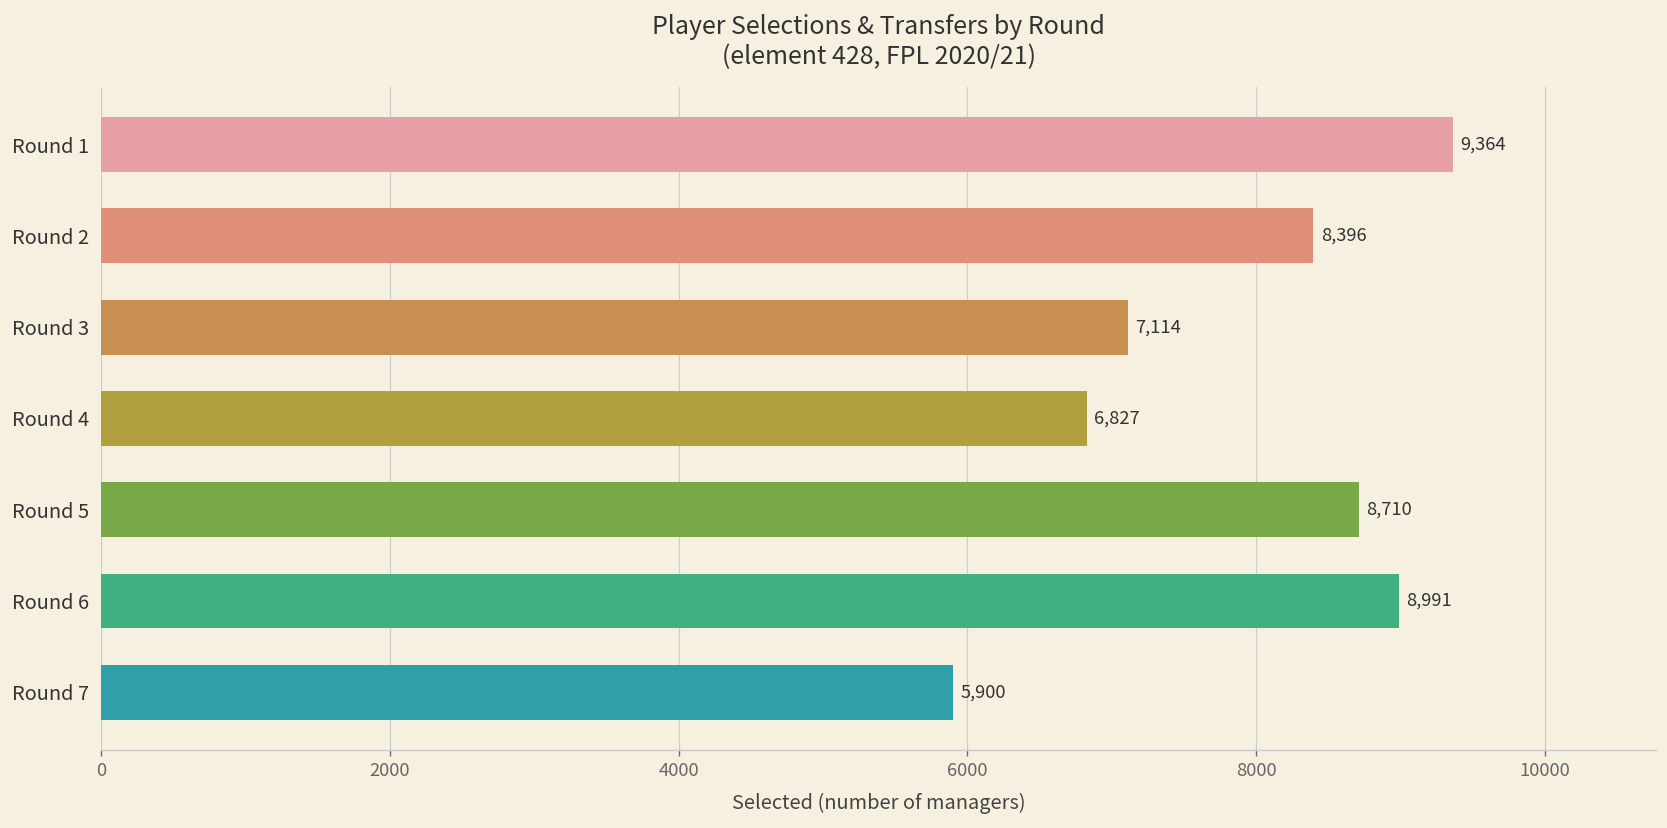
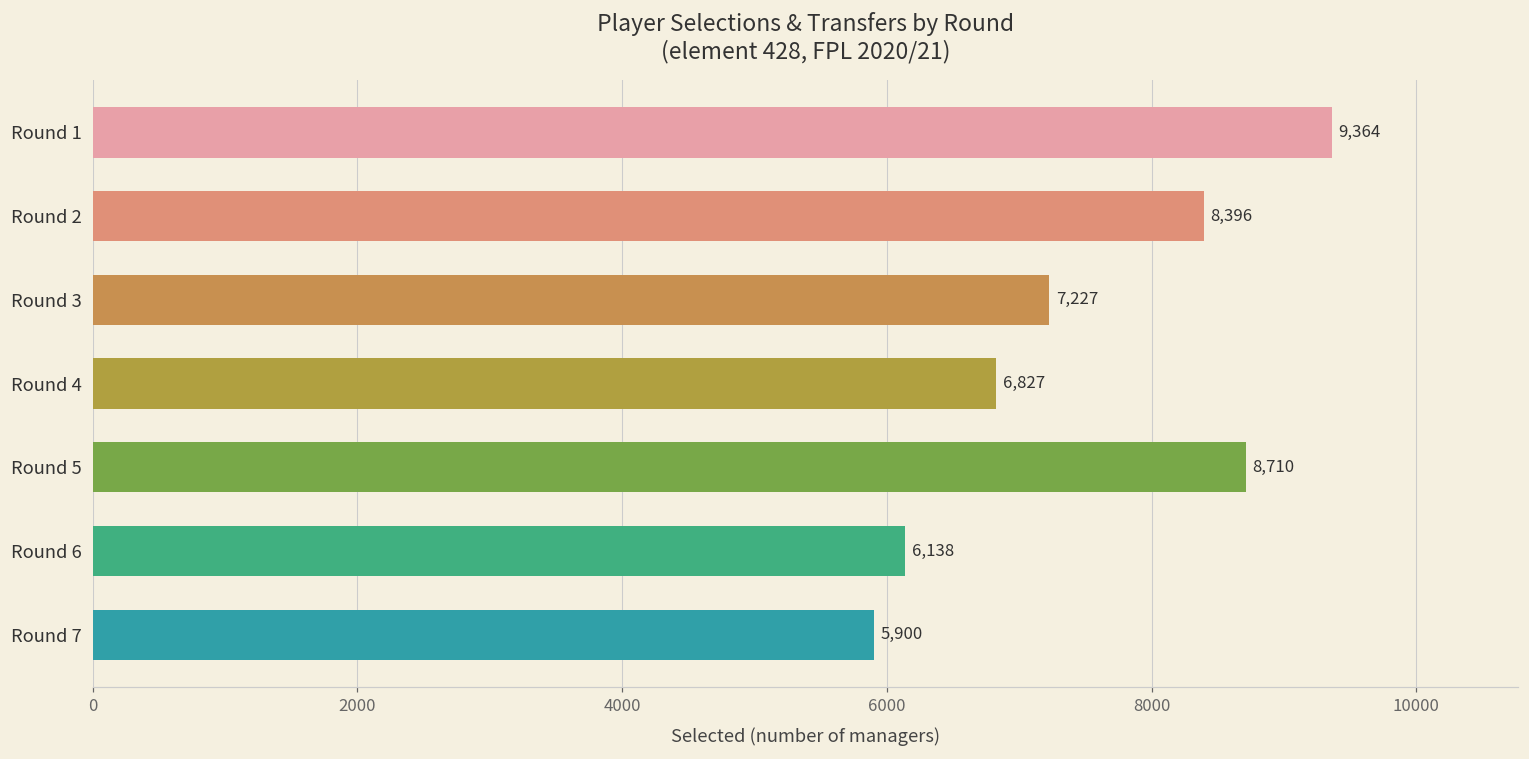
Round 3: 7,114 -> 7,227
Round 6: 8,991 -> 6,138
